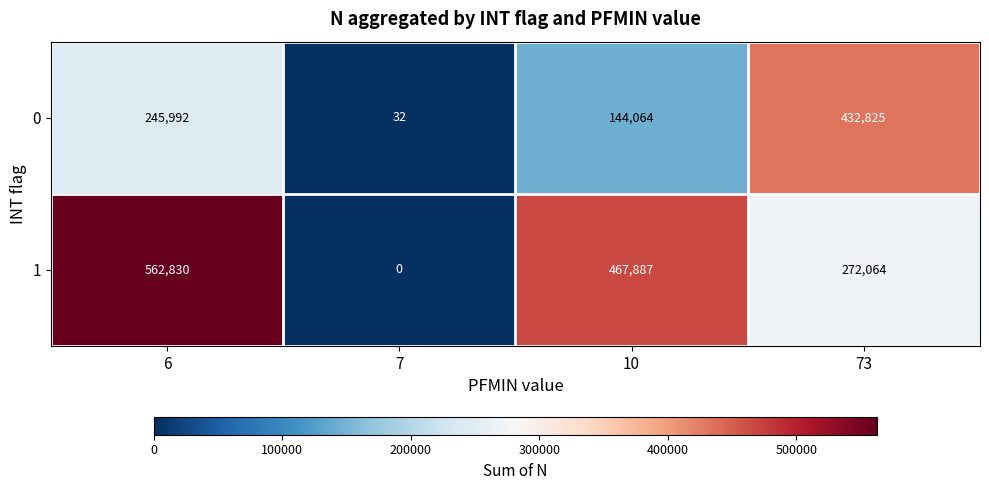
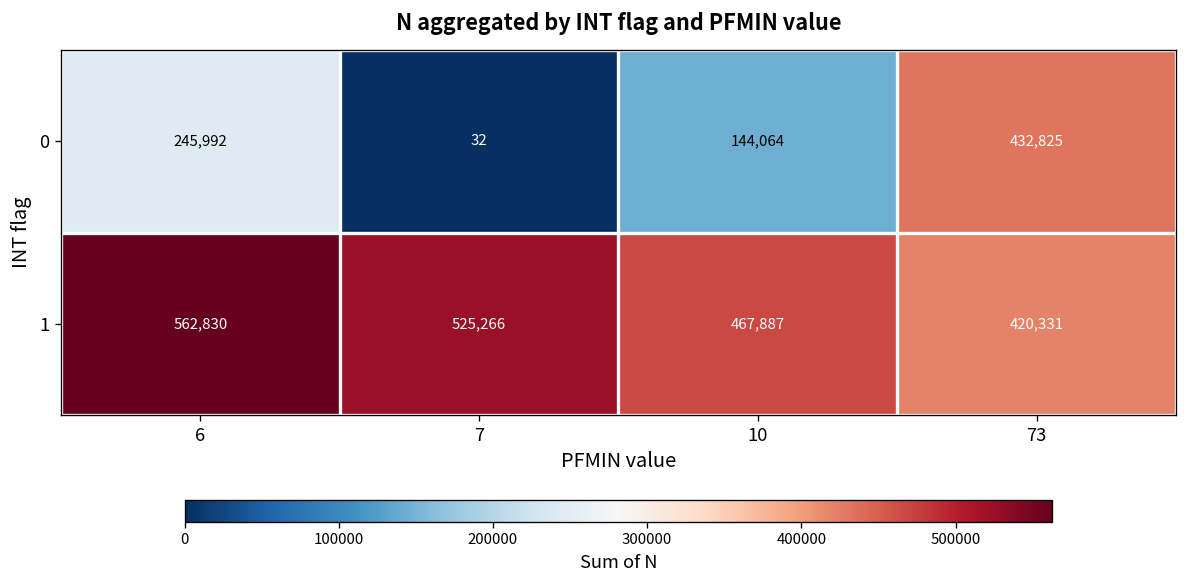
1, 7: 0 -> 525,266
1, 73: 272,064 -> 420,331
